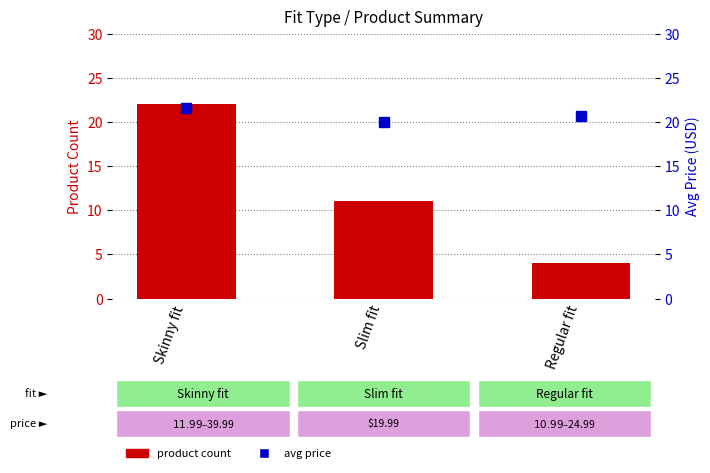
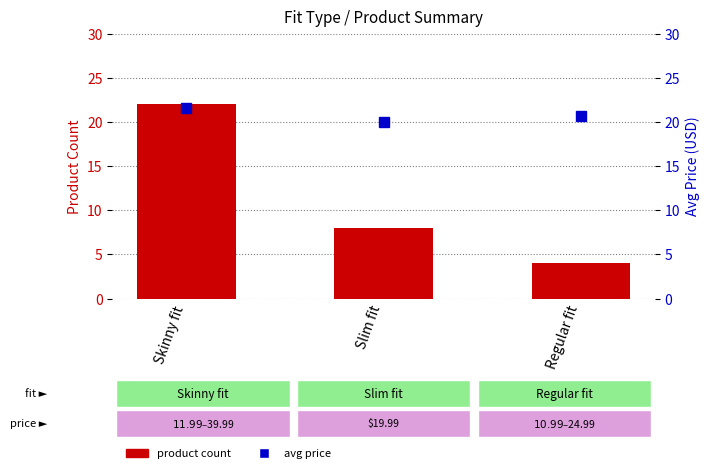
product count, Slim fit: 11 -> 8
